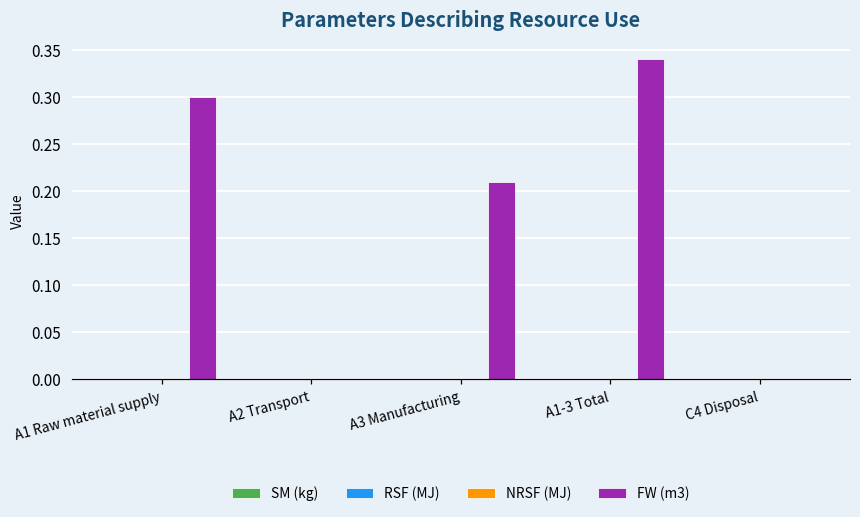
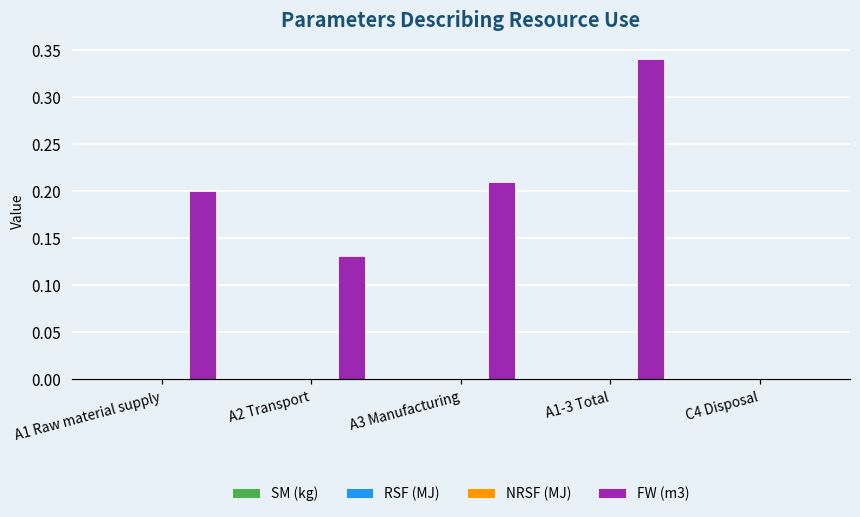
FW (m3), A1 Raw material supply: 0.3 -> 0.2
FW (m3), A2 Transport: 0.00 -> 0.13
